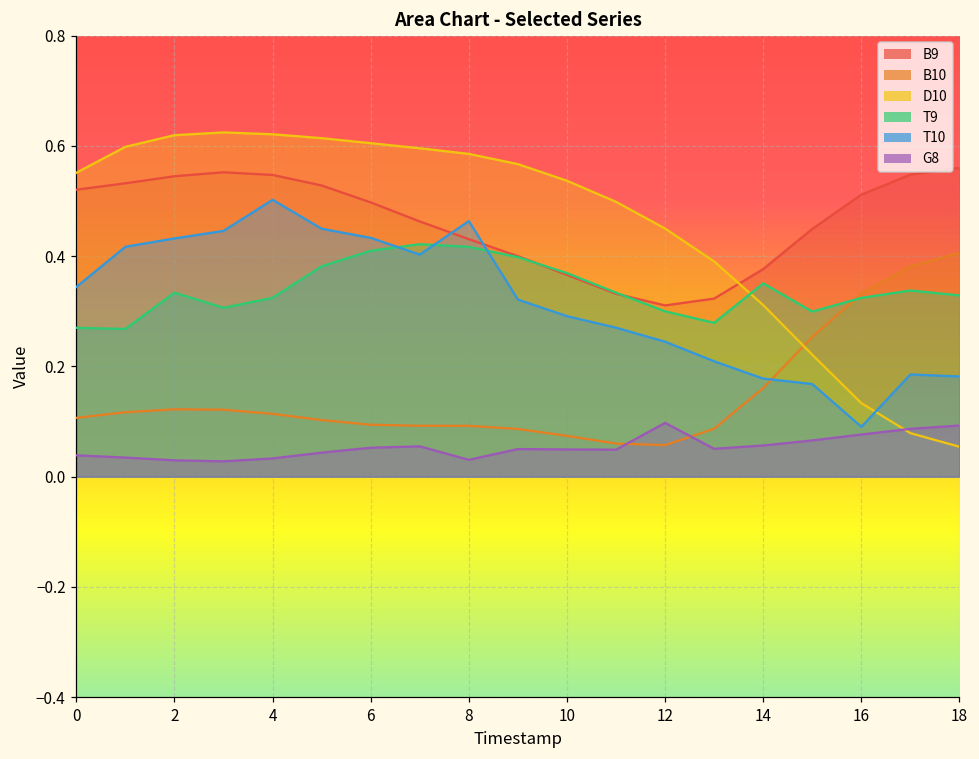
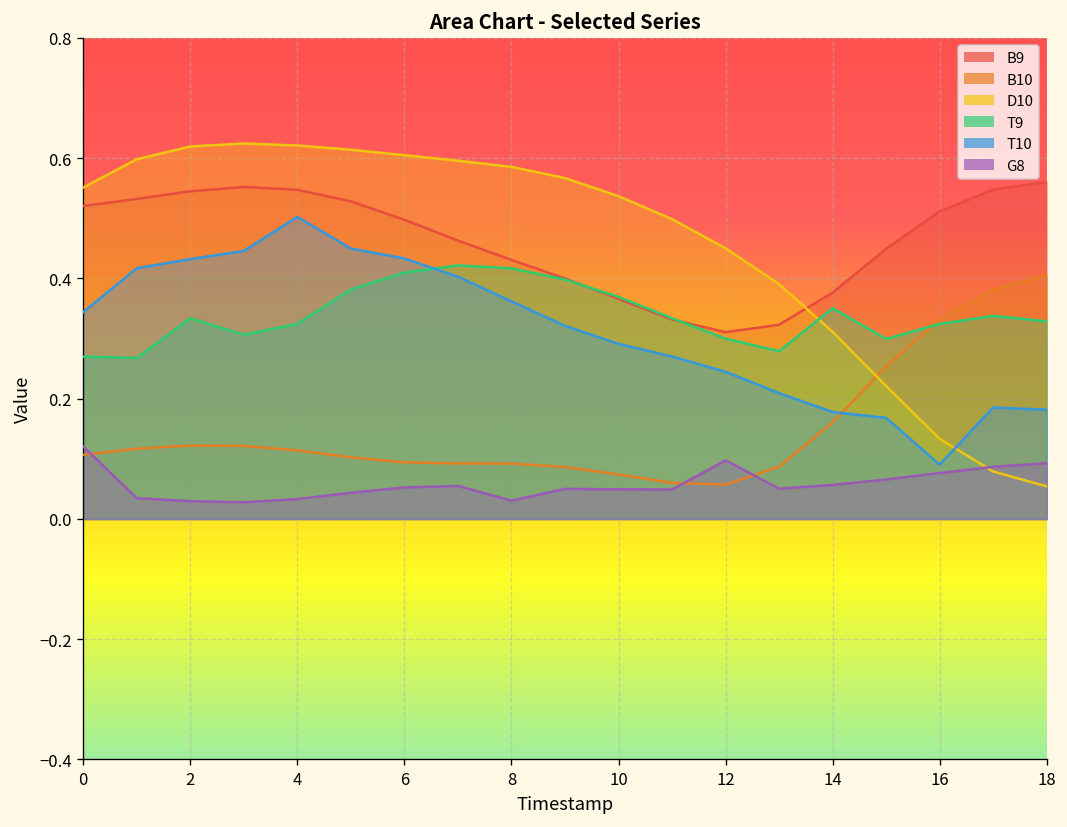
G8, 0: 0.04 -> 0.12
T10, 8: 0.46 -> 0.36
